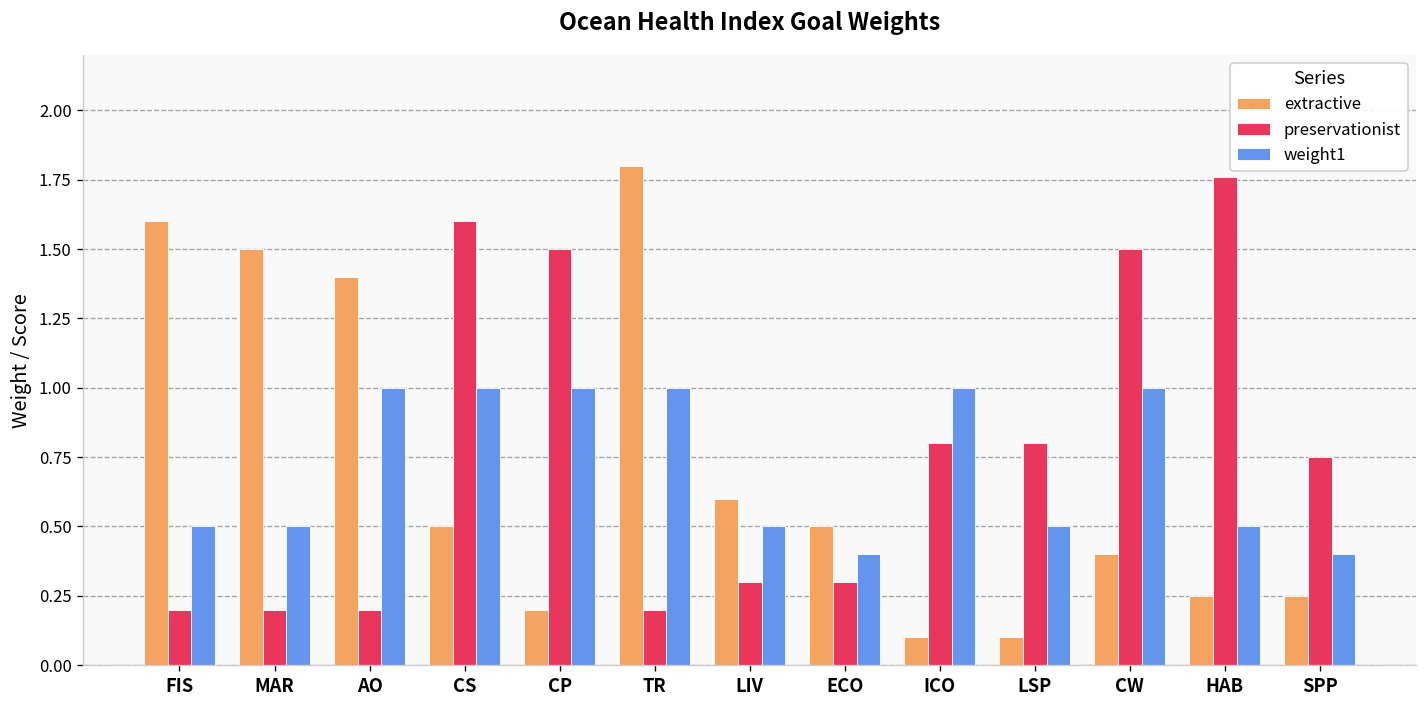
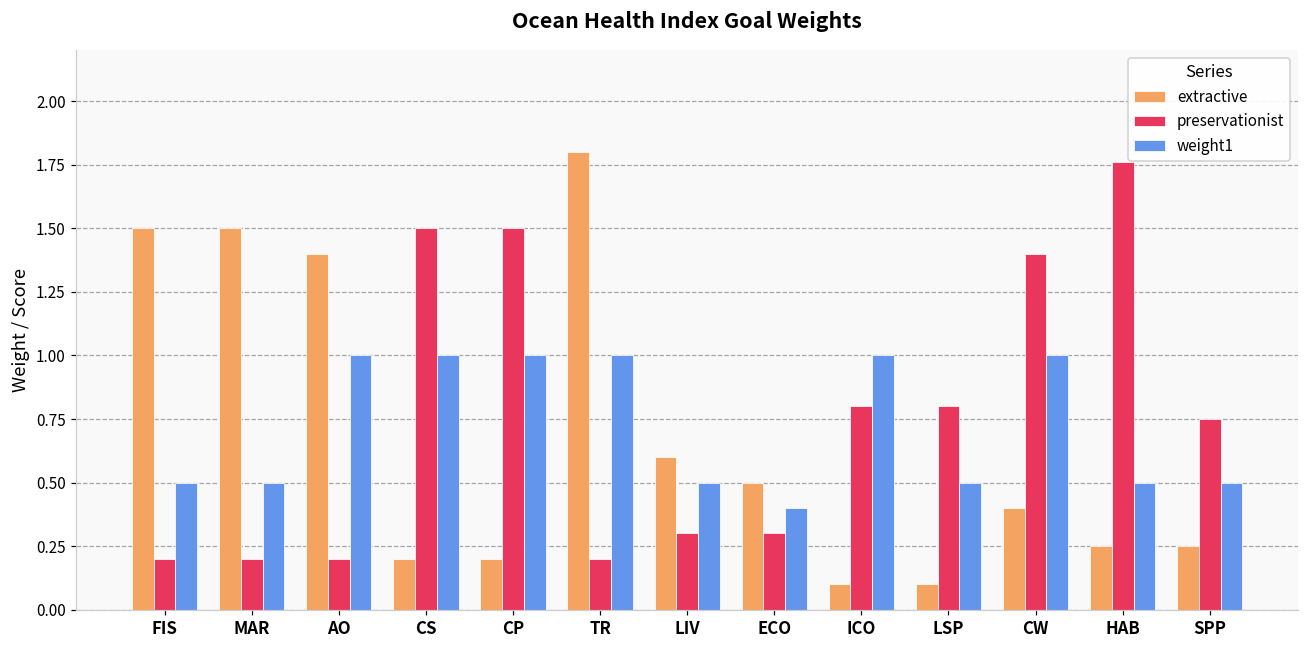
extractive, FIS: 1.6 -> 1.5
extractive, CS: 0.5 -> 0.2
preservationist, CS: 1.6 -> 1.5
preservationist, CW: 1.5 -> 1.4
weight1, SPP: 0.4 -> 0.5
